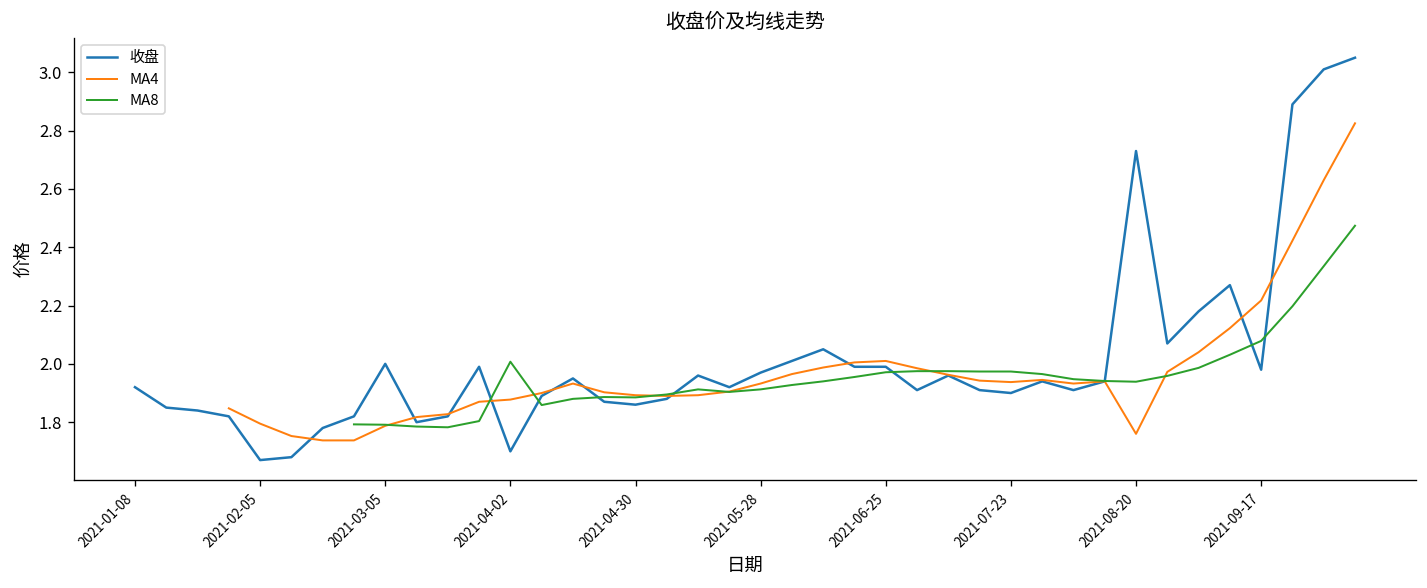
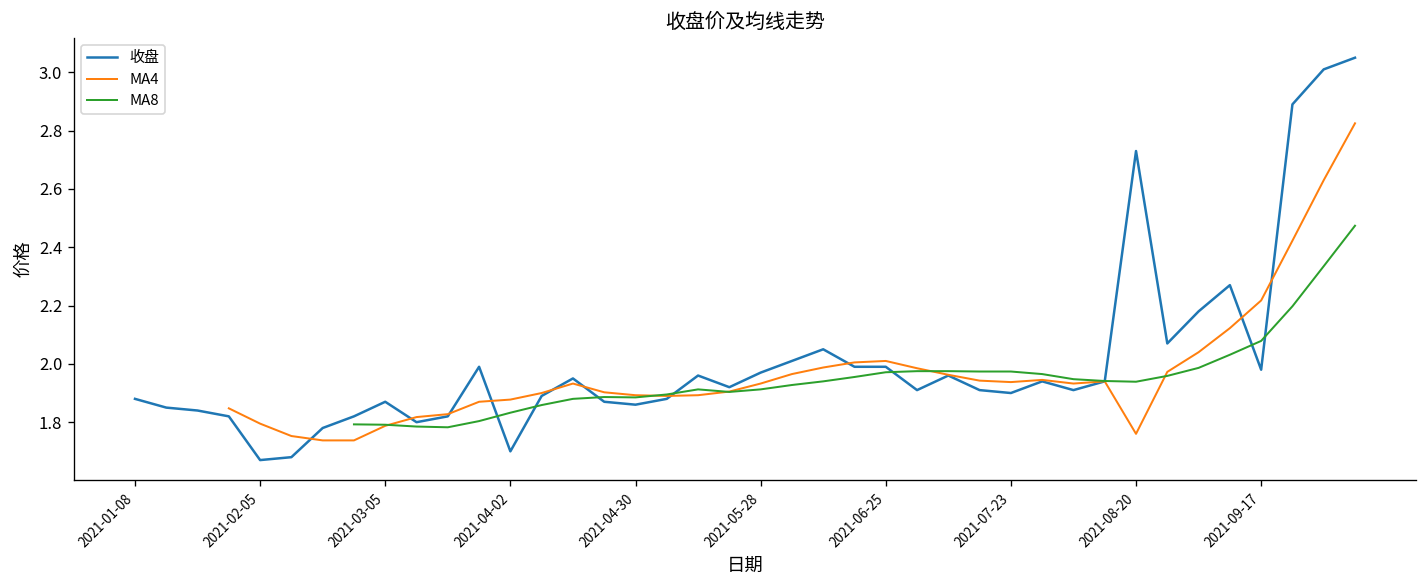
收盘, 2021-01-08: 1.92 -> 1.88
收盘, 2021-03-05: 2.00 -> 1.87
MA8, 2021-04-02: 2.01 -> 1.83
